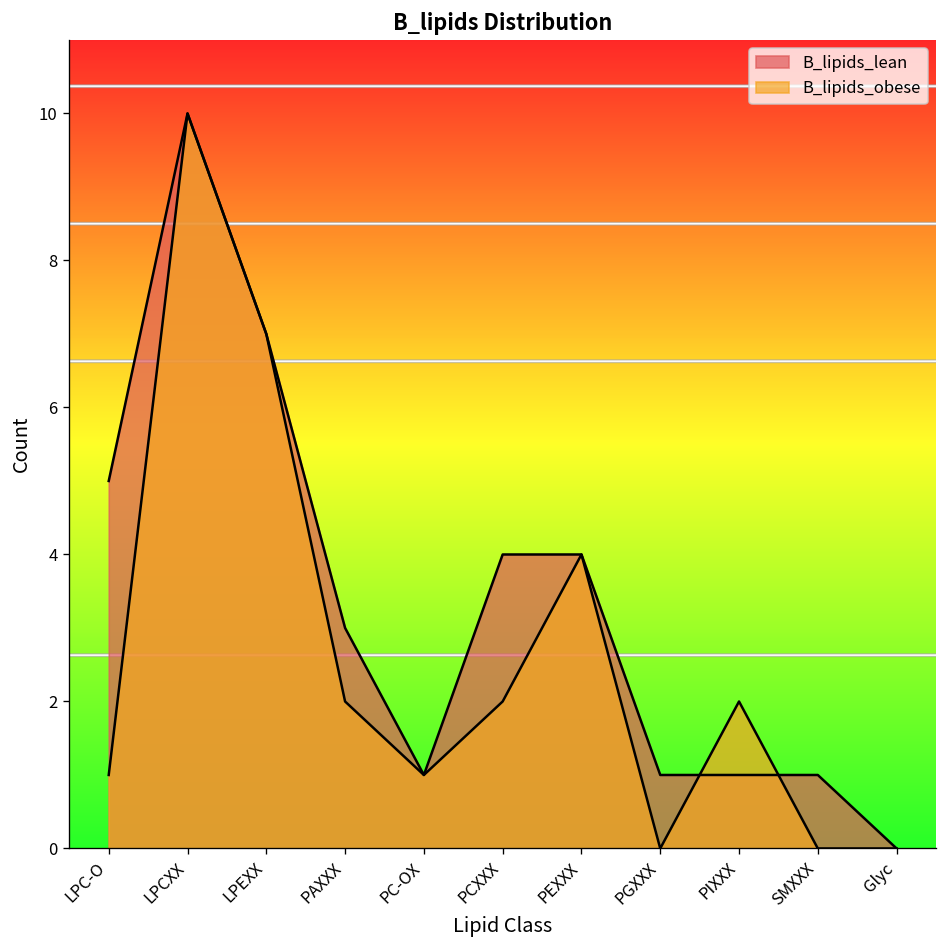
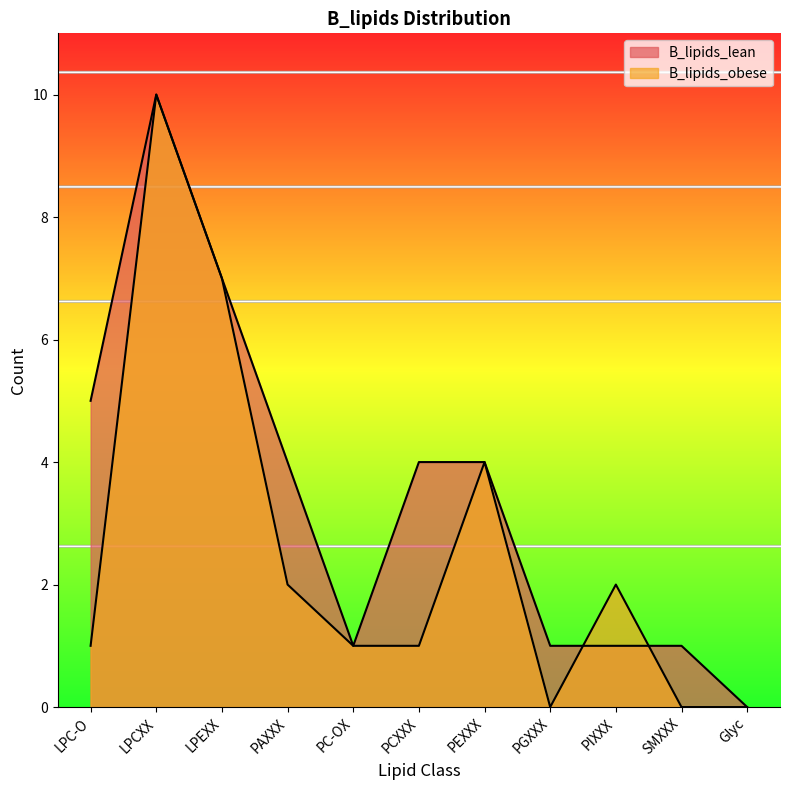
B_lipids_lean, PAXXX: 3 -> 4
B_lipids_obese, PCXXX: 2 -> 1
